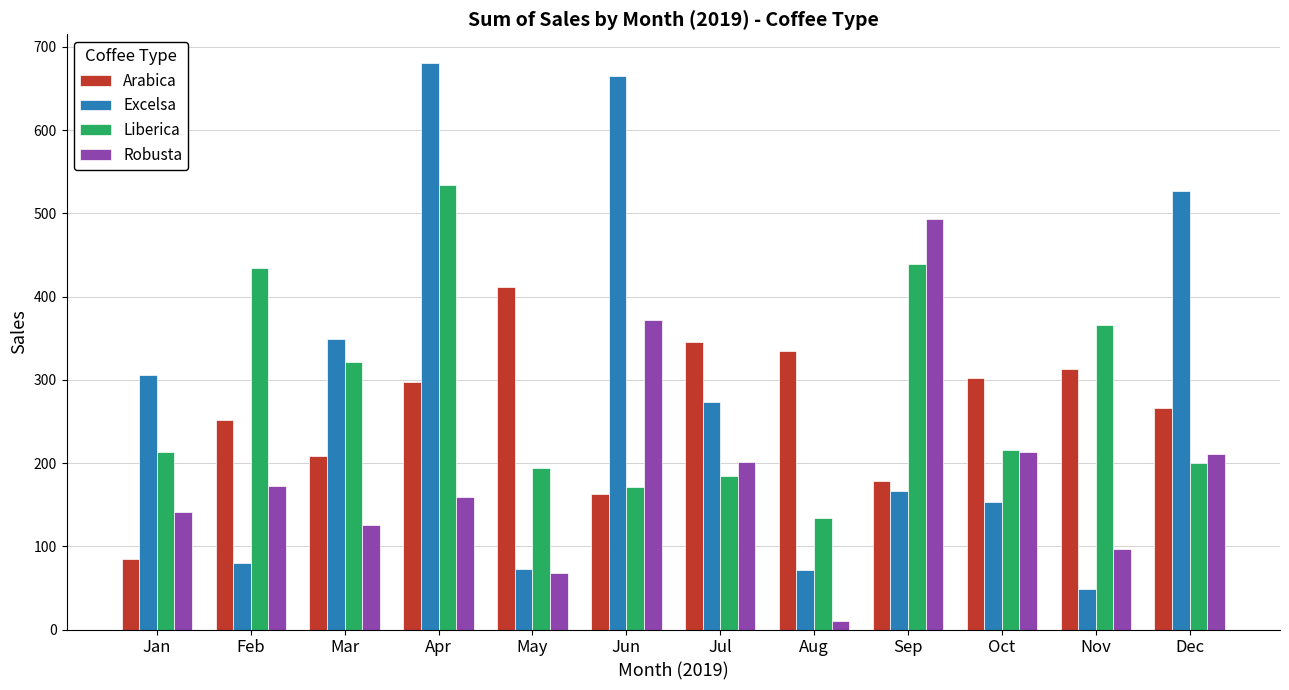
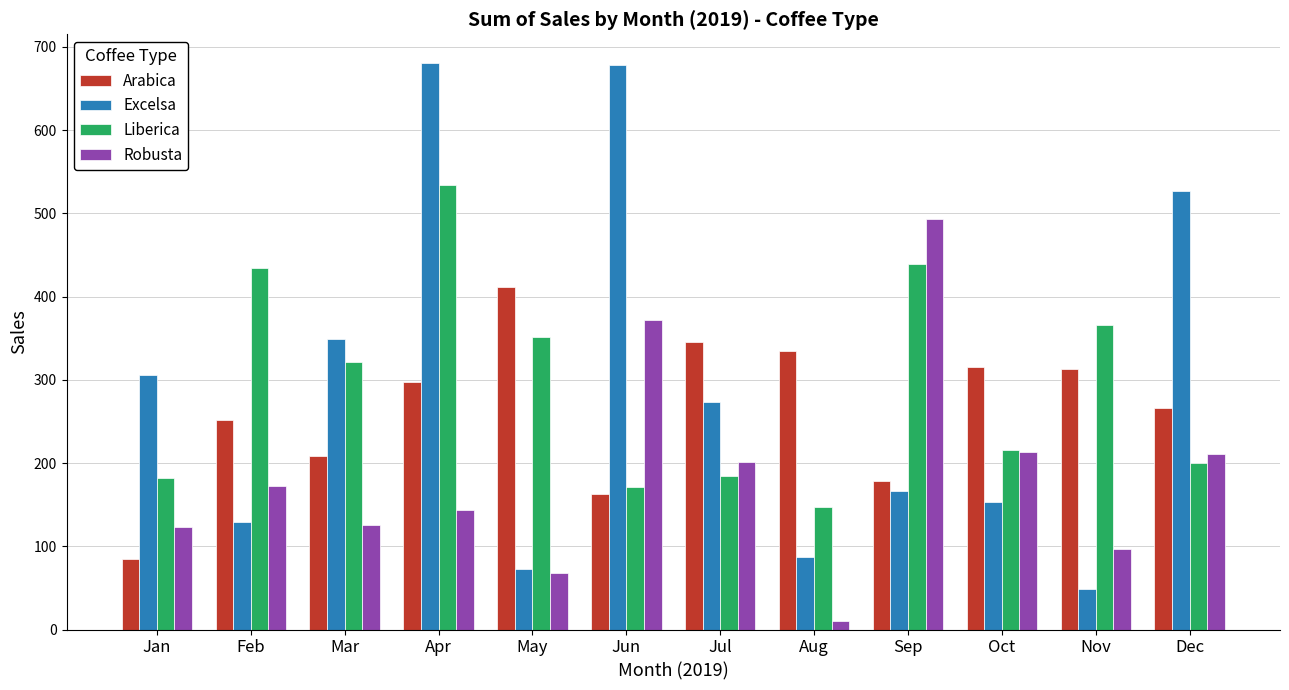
Liberica, Jan: 210 -> 180
Robusta, Jan: 140 -> 120
Excelsa, Feb: 80 -> 130
Robusta, Apr: 160 -> 140
Liberica, May: 190 -> 350
Excelsa, Jun: 660 -> 680
Excelsa, Aug: 70 -> 90
Liberica, Aug: 130 -> 150
Arabica, Oct: 300 -> 320
